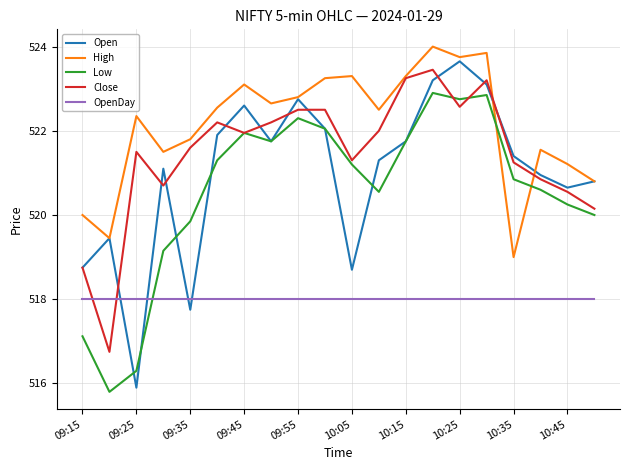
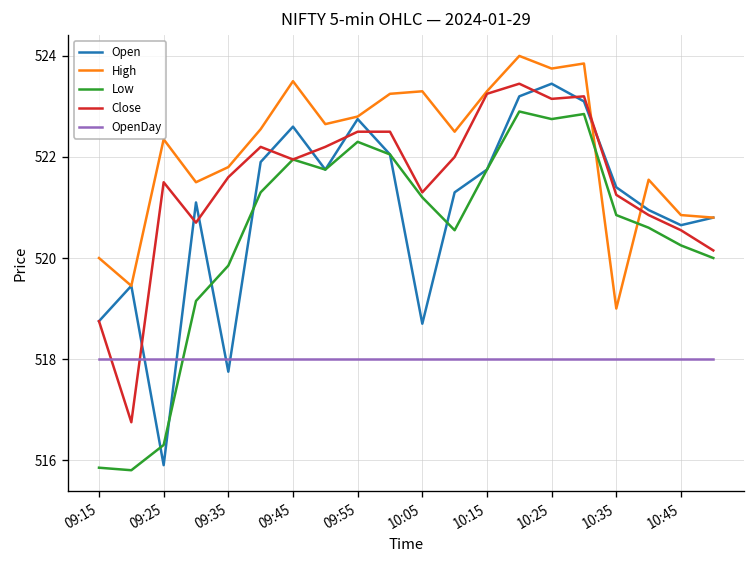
Low, 09:15: 517.1 -> 515.9
High, 09:45: 523.1 -> 523.5
Open, 10:25: 523.7 -> 523.5
Close, 10:25: 522.6 -> 523.2
High, 10:45: 521.2 -> 520.9
